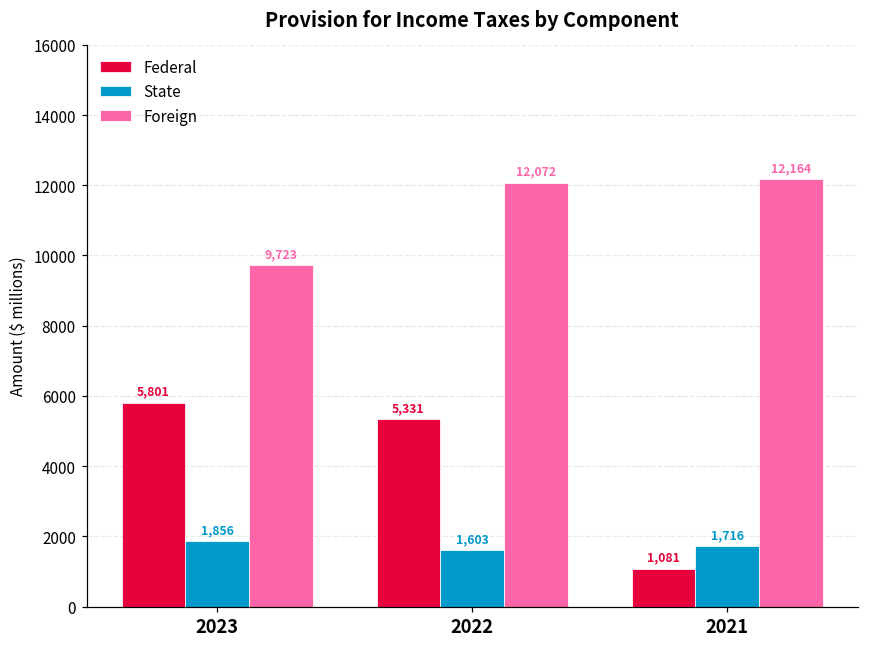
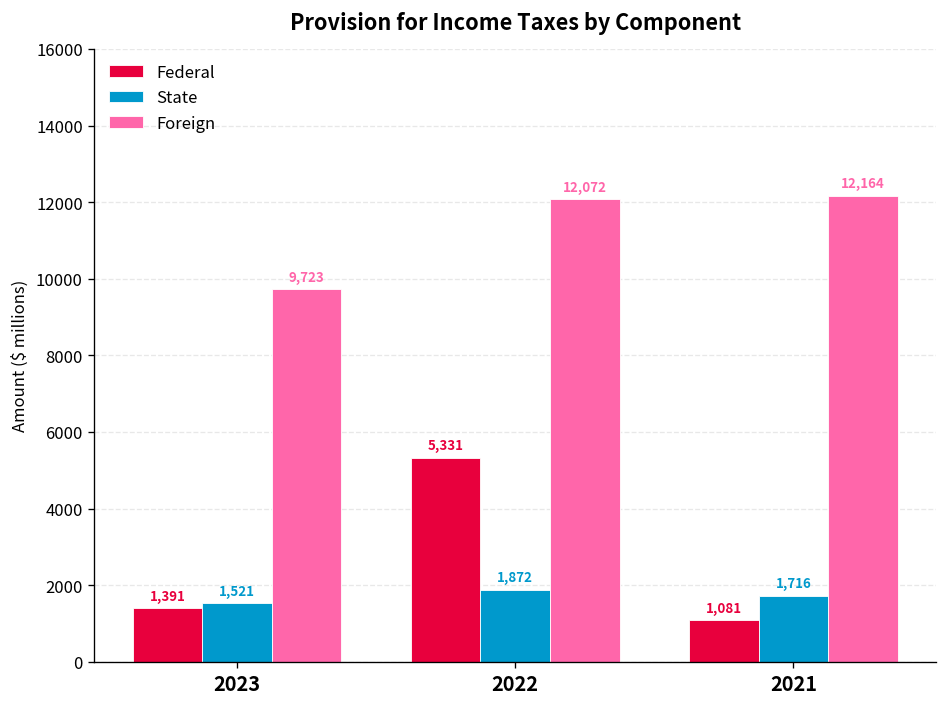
Federal, 2023: 5,801 -> 1,391
State, 2023: 1,856 -> 1,521
State, 2022: 1,603 -> 1,872
